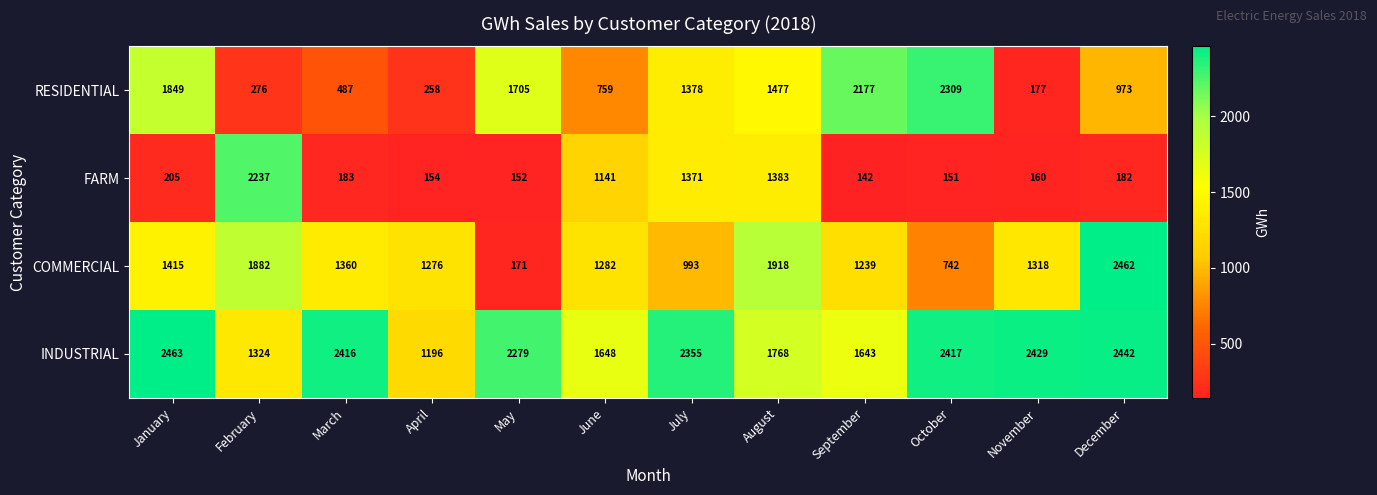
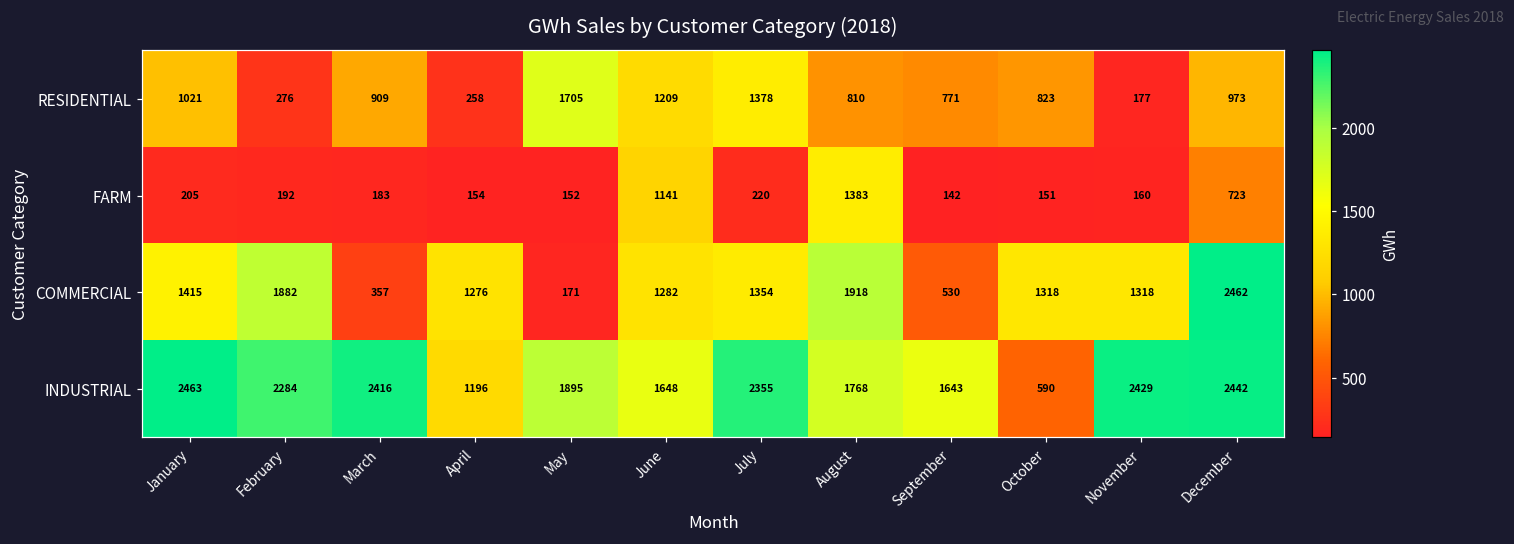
RESIDENTIAL, January: 1849 -> 1021
RESIDENTIAL, March: 487 -> 909
RESIDENTIAL, June: 759 -> 1209
RESIDENTIAL, August: 1477 -> 810
RESIDENTIAL, September: 2177 -> 771
RESIDENTIAL, October: 2309 -> 823
FARM, February: 2237 -> 192
FARM, July: 1371 -> 220
FARM, December: 182 -> 723
COMMERCIAL, March: 1360 -> 357
COMMERCIAL, July: 993 -> 1354
COMMERCIAL, September: 1239 -> 530
COMMERCIAL, October: 742 -> 1318
INDUSTRIAL, February: 1324 -> 2284
INDUSTRIAL, May: 2279 -> 1895
INDUSTRIAL, October: 2417 -> 590
